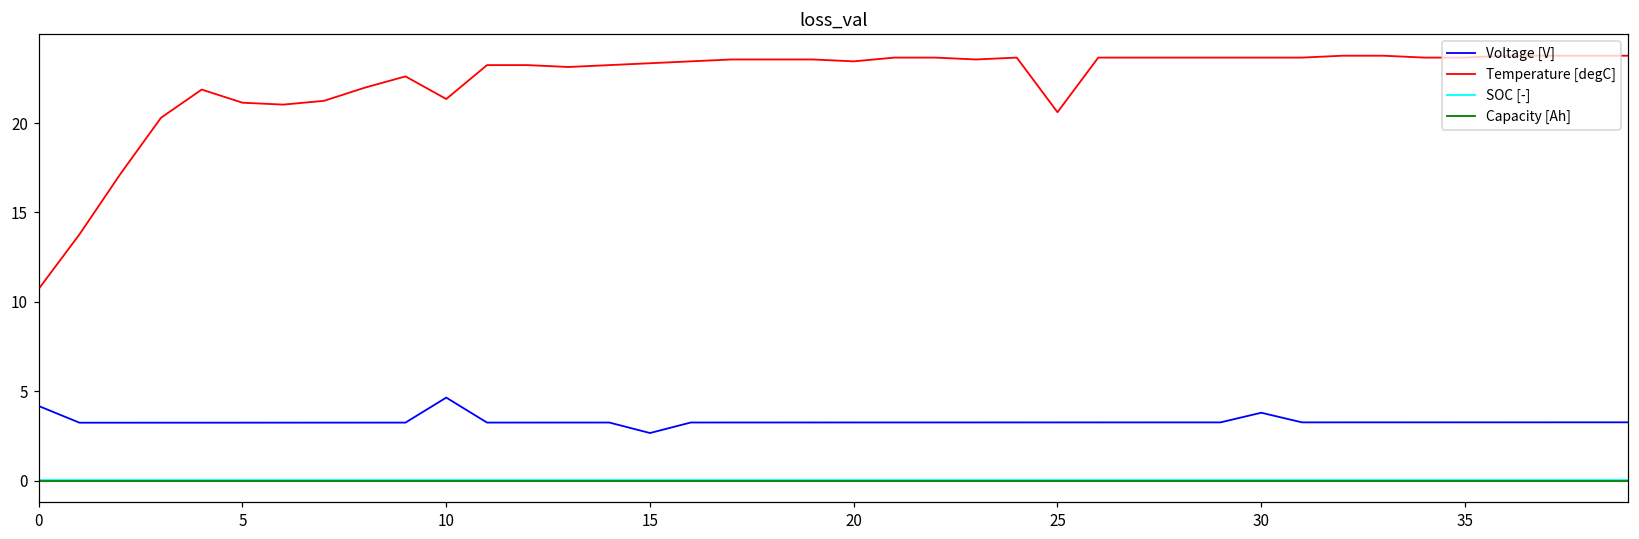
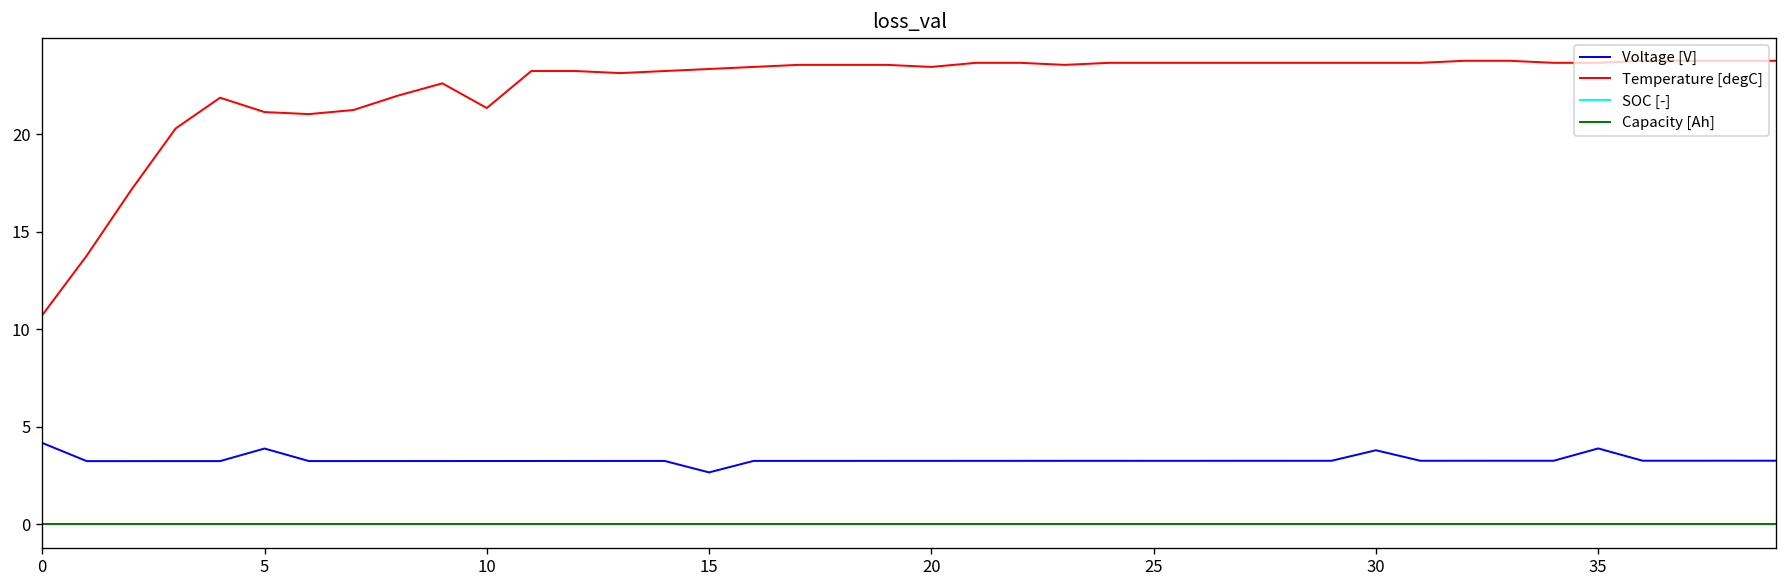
Voltage [V], 5: 3.2 -> 3.9
Voltage [V], 10: 4.6 -> 3.2
Temperature [degC], 25: 20.6 -> 23.7
Voltage [V], 35: 3.3 -> 3.9
